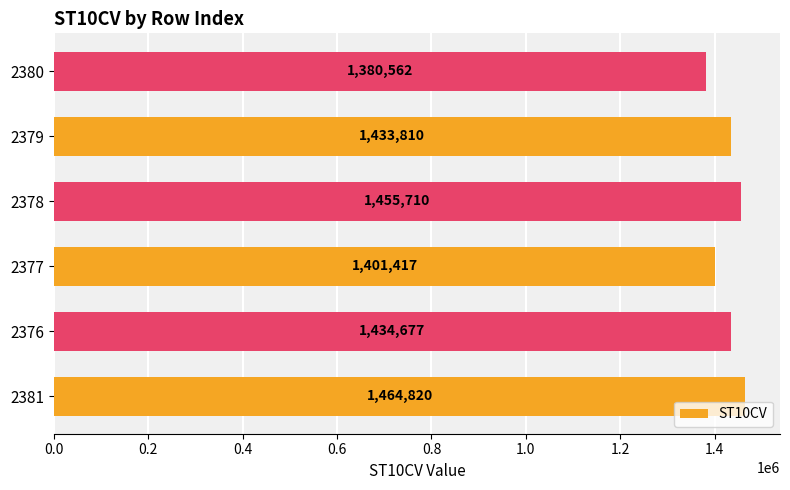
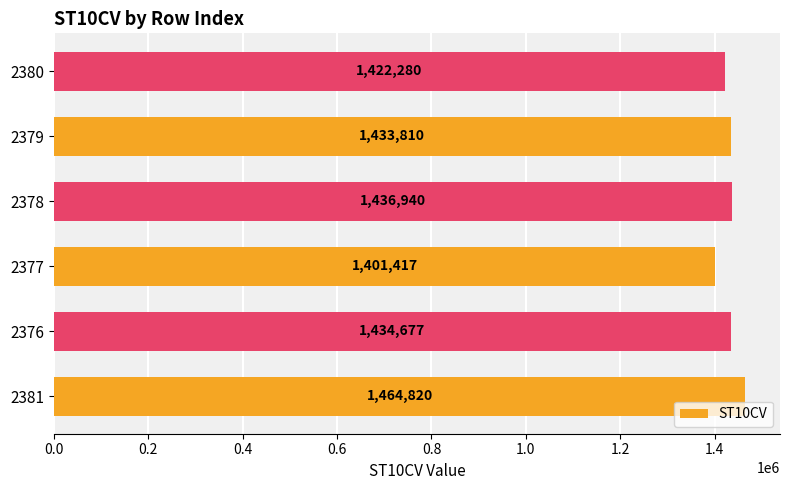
2380: 1,380,562 -> 1,422,280
2378: 1,455,710 -> 1,436,940
